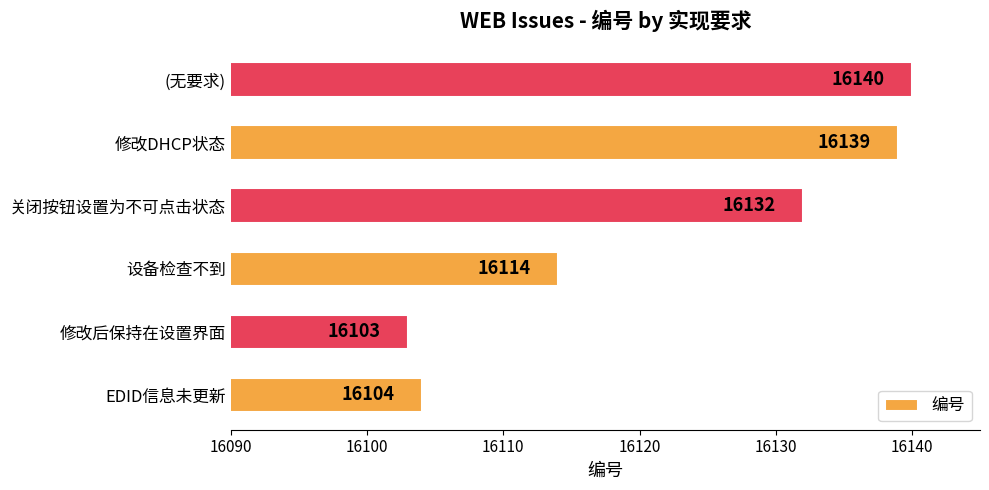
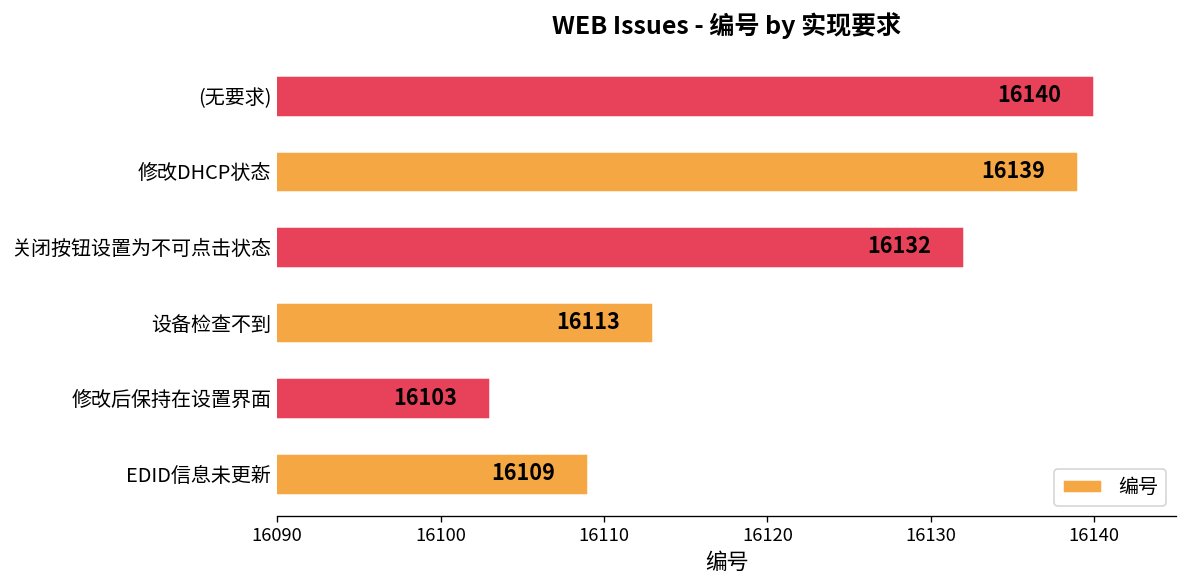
设备检查不到: 16114 -> 16113
EDID信息未更新: 16104 -> 16109
